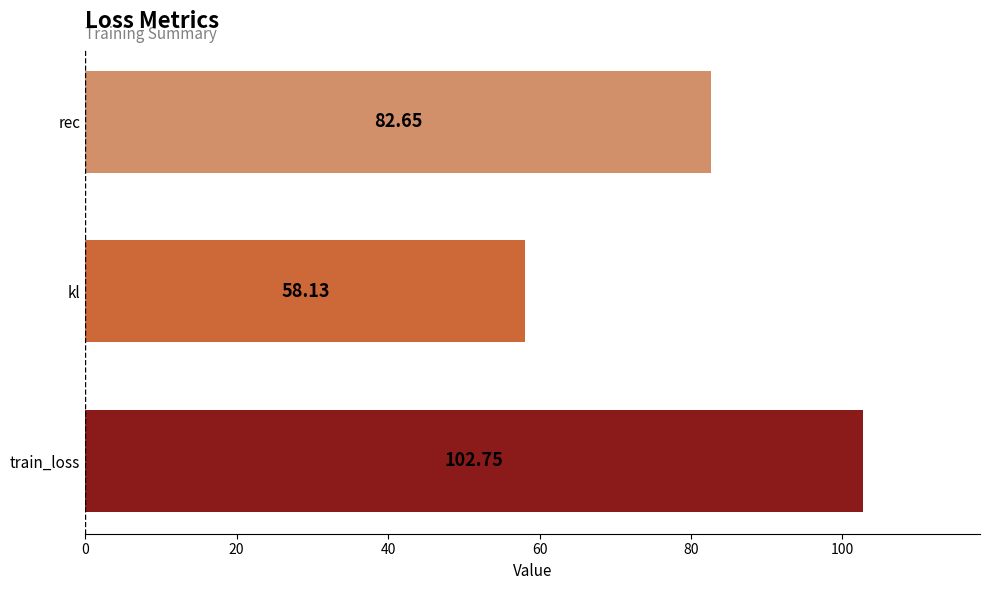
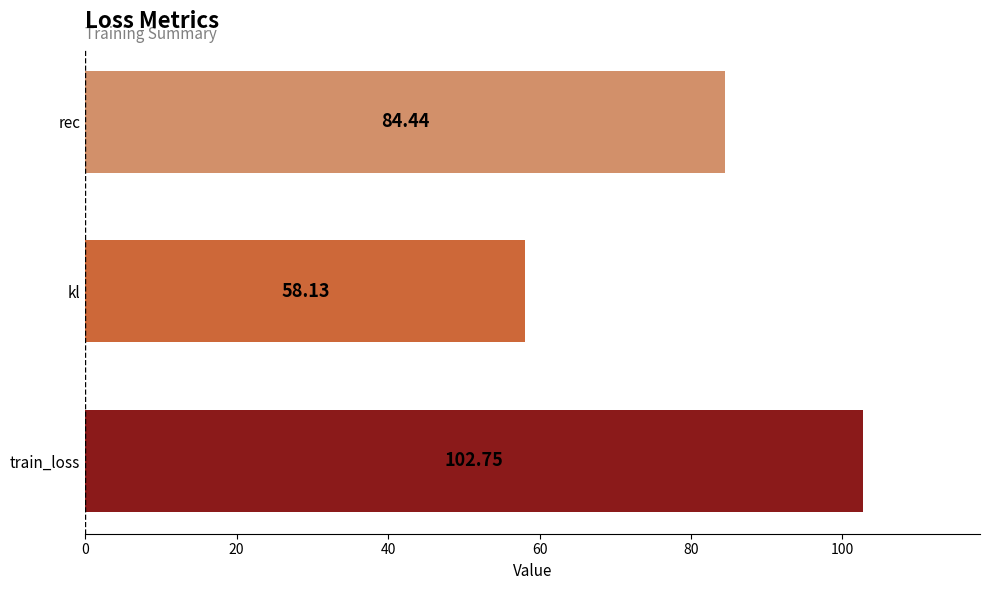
rec: 82.65 -> 84.44
